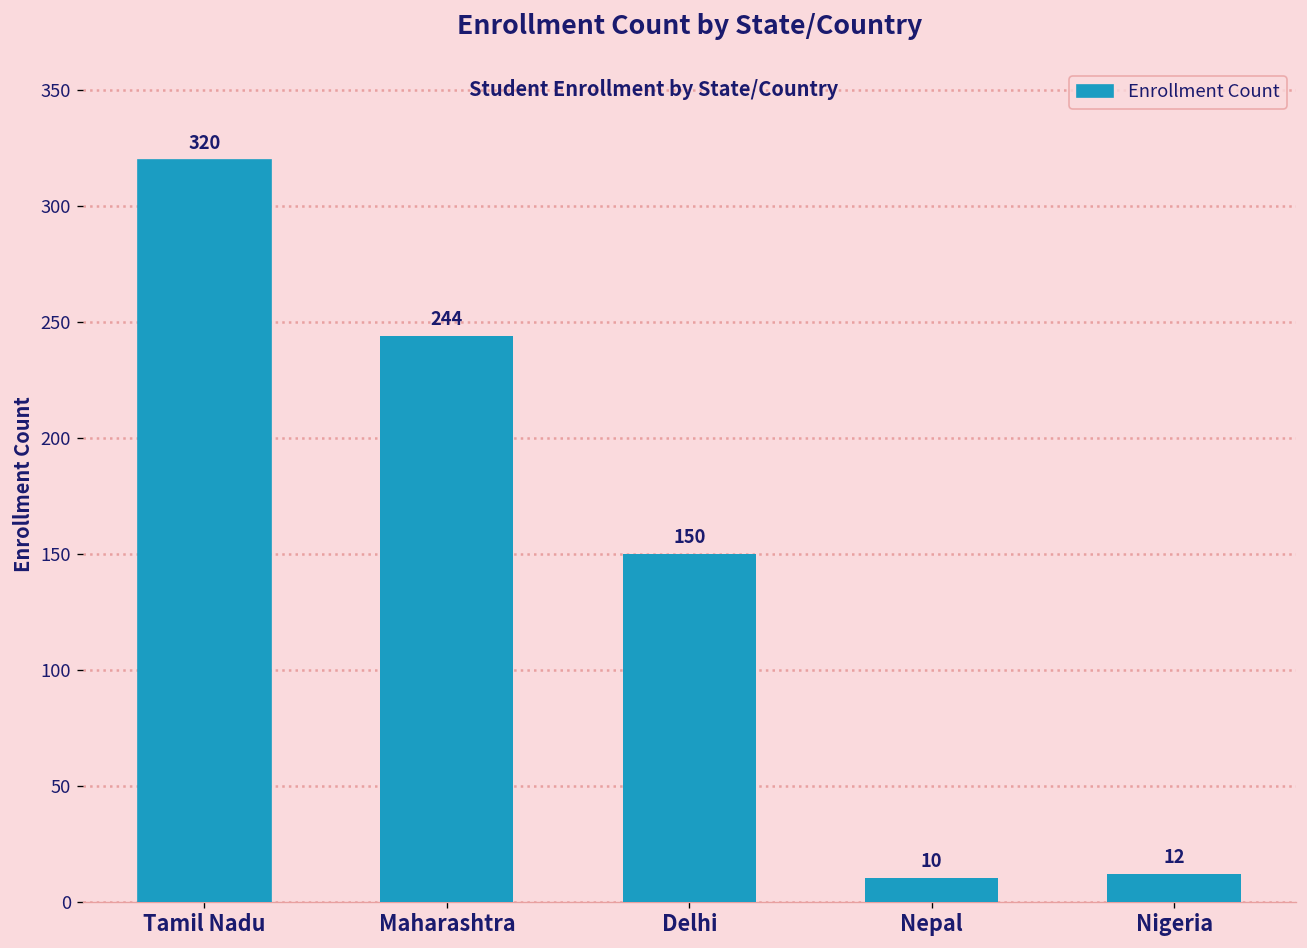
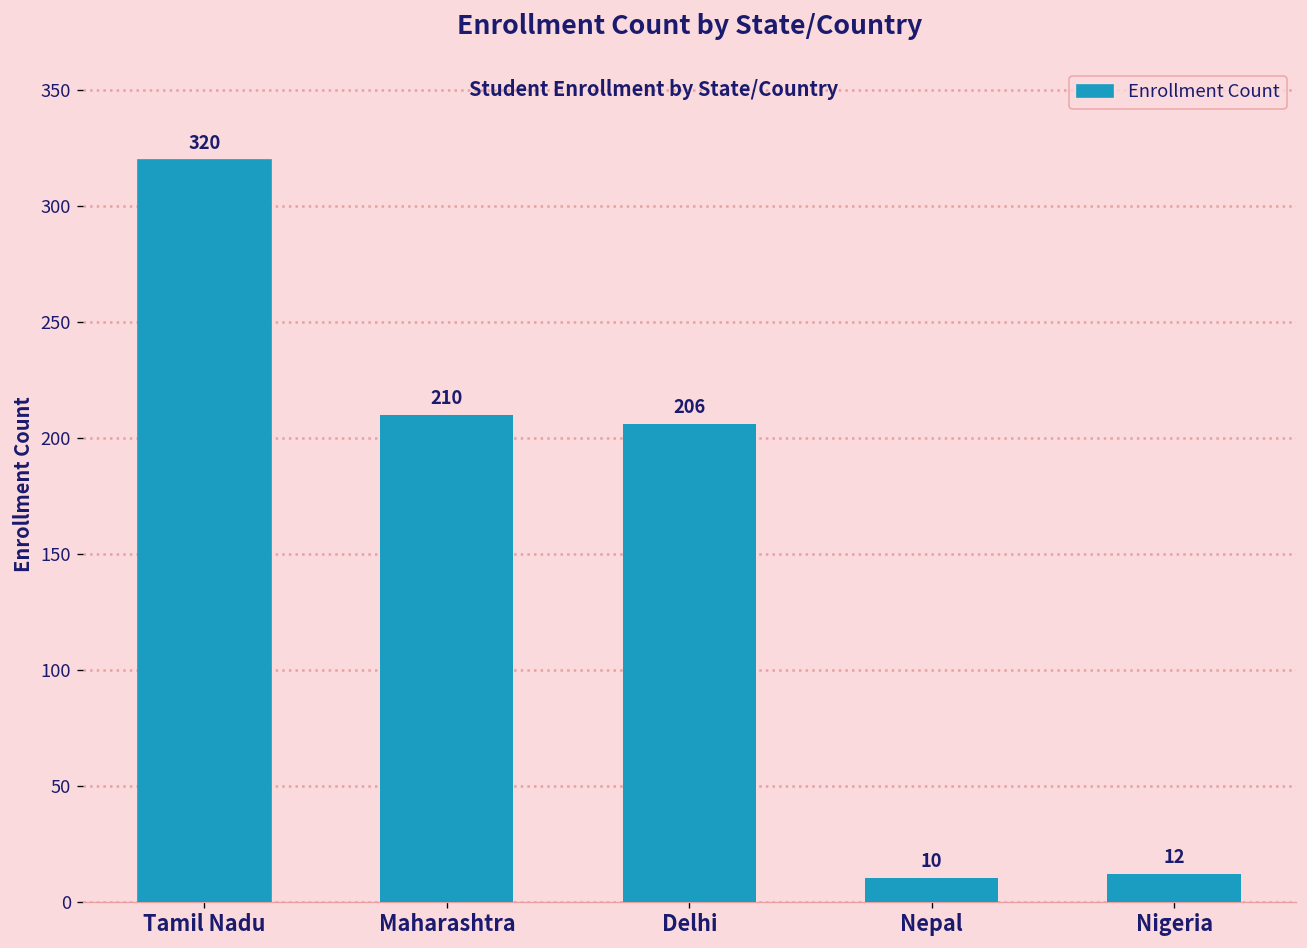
Maharashtra: 244 -> 210
Delhi: 150 -> 206
